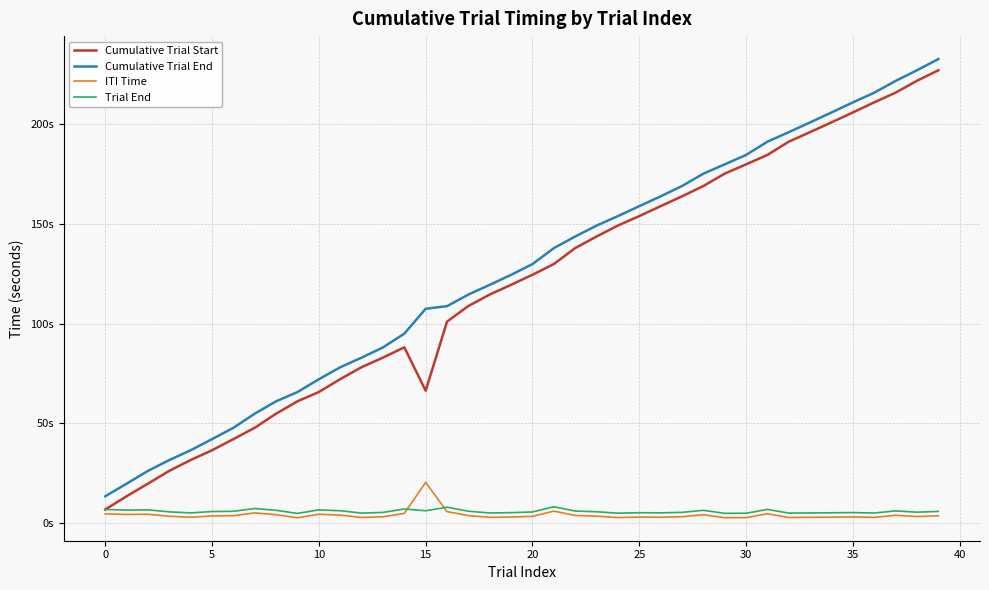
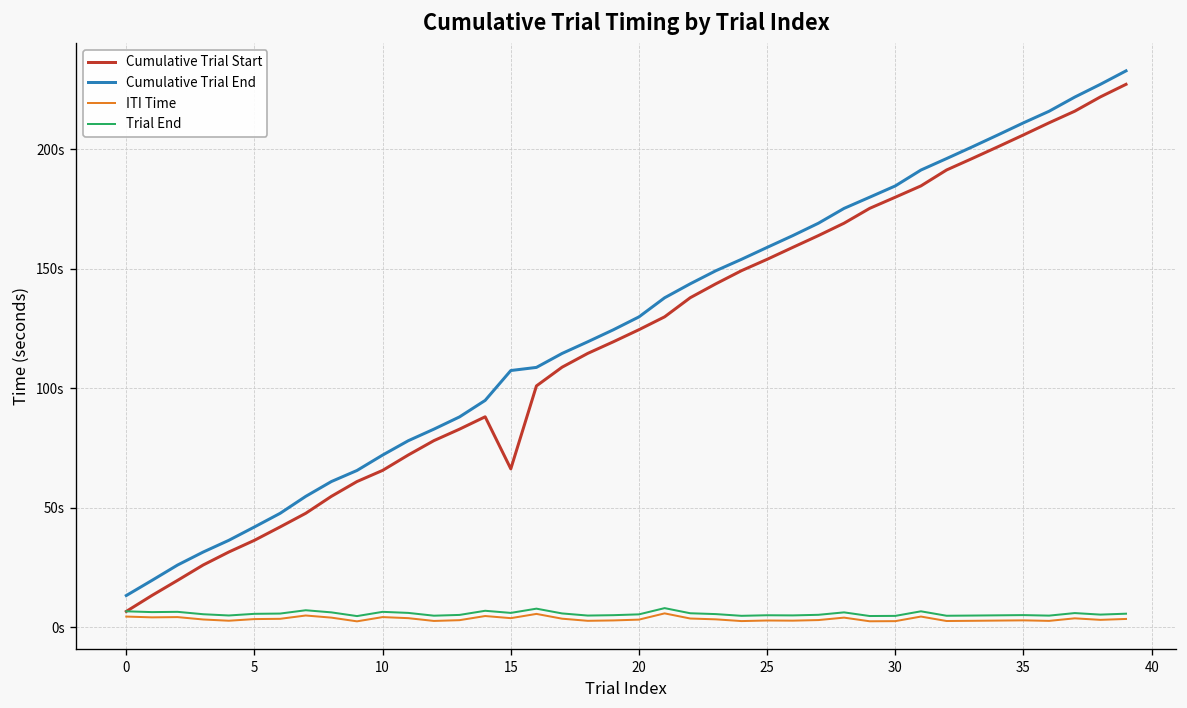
ITI Time, 15: 20s -> 4s
